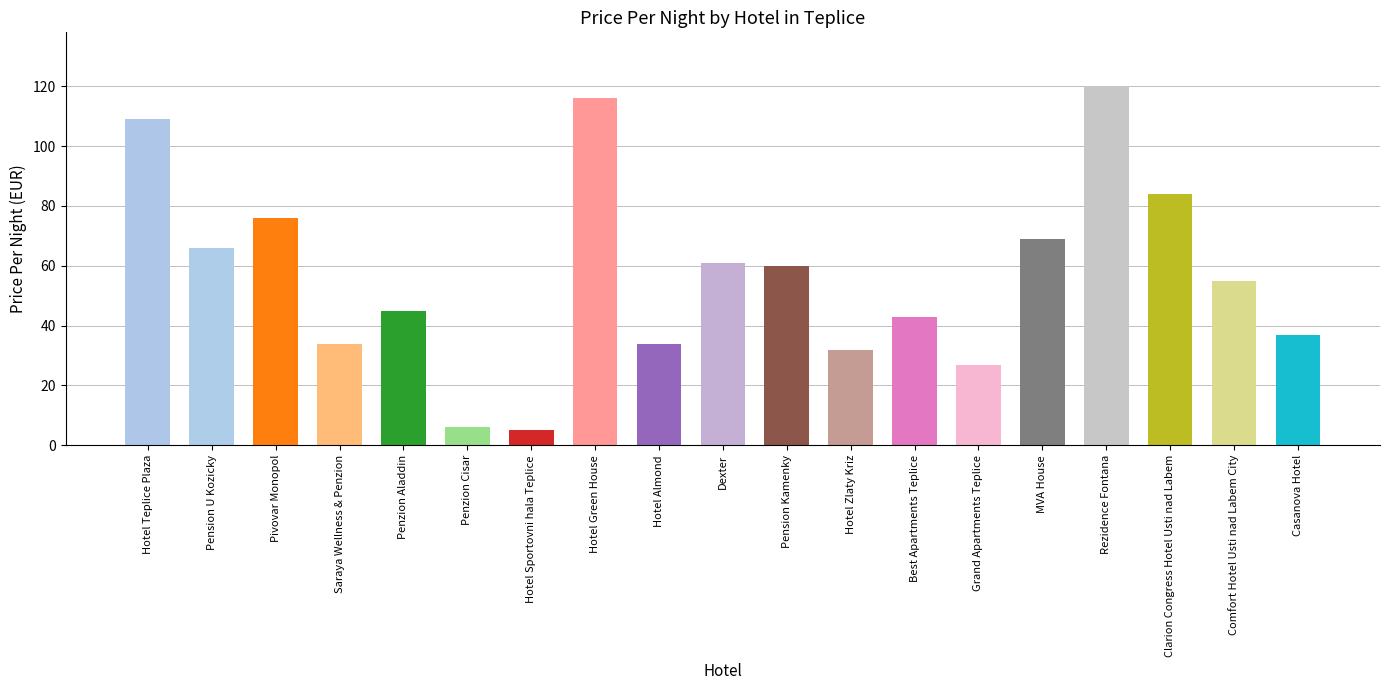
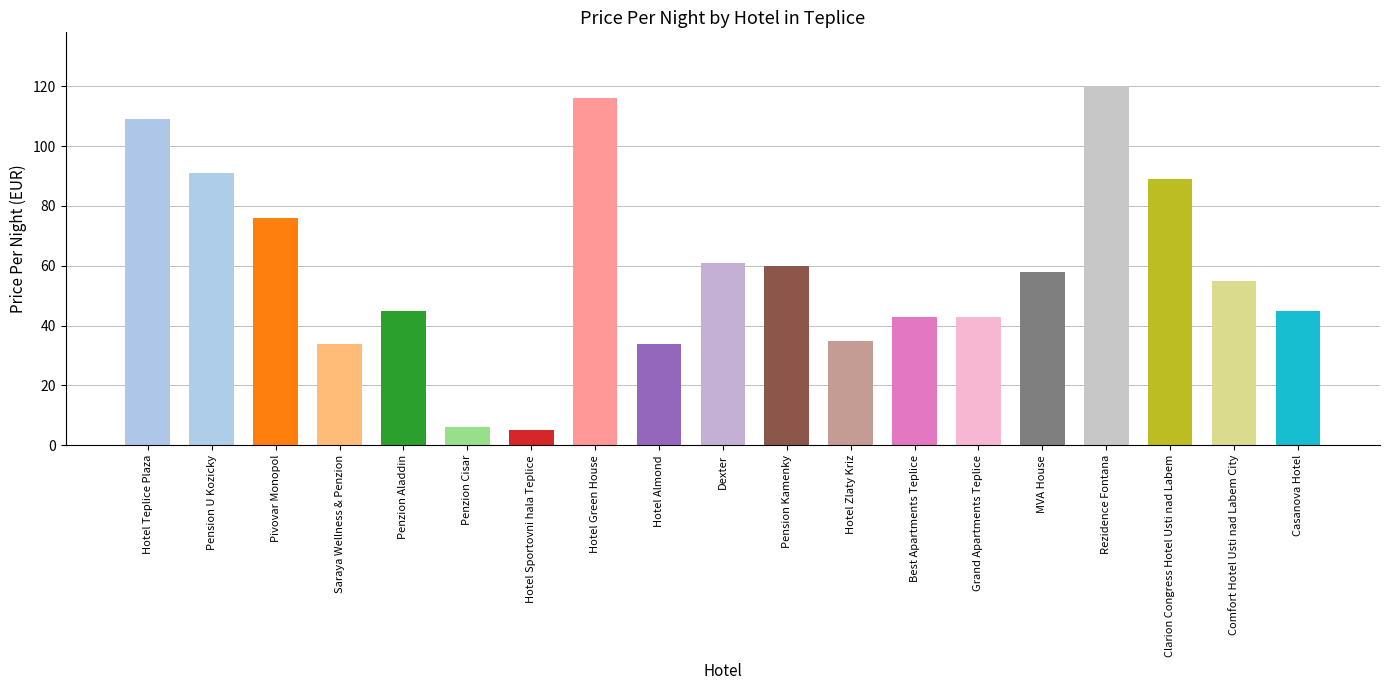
Pension U Kozicky: 66 -> 91
Hotel Zlaty Kriz: 32 -> 35
Grand Apartments Teplice: 27 -> 43
MVA House: 69 -> 58
Clarion Congress Hotel Usti nad Labem: 84 -> 89
Casanova Hotel: 37 -> 45
